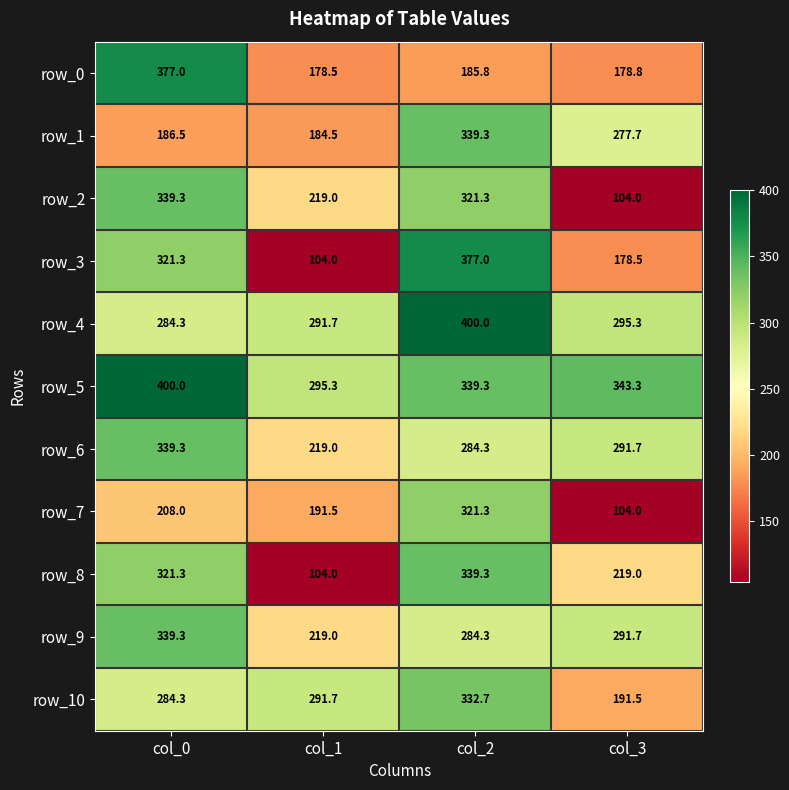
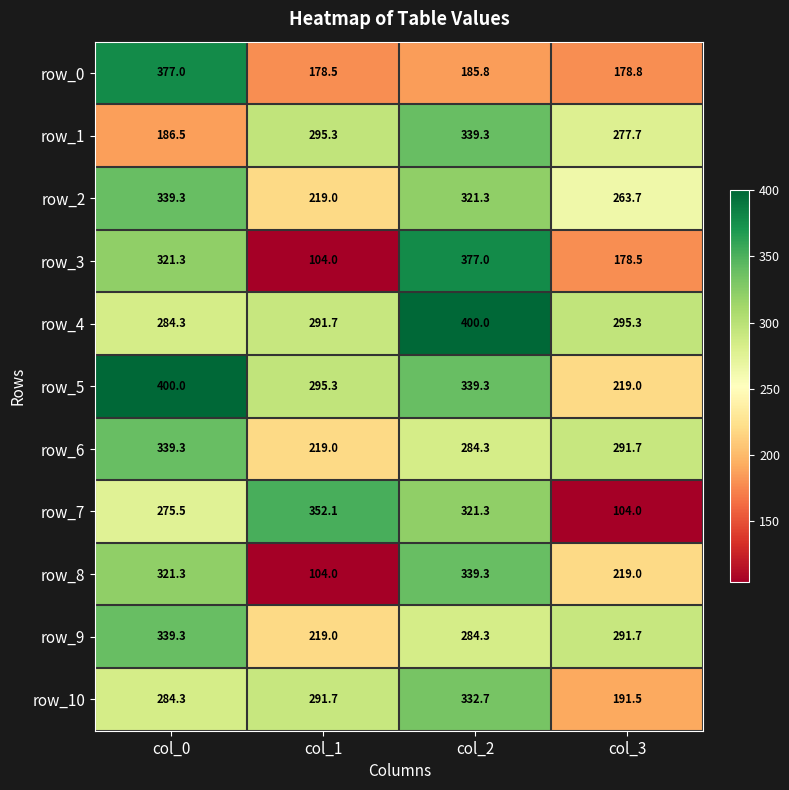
row_1, col_1: 184.5 -> 295.3
row_2, col_3: 104.0 -> 263.7
row_5, col_3: 343.3 -> 219.0
row_7, col_0: 208.0 -> 275.5
row_7, col_1: 191.5 -> 352.1
